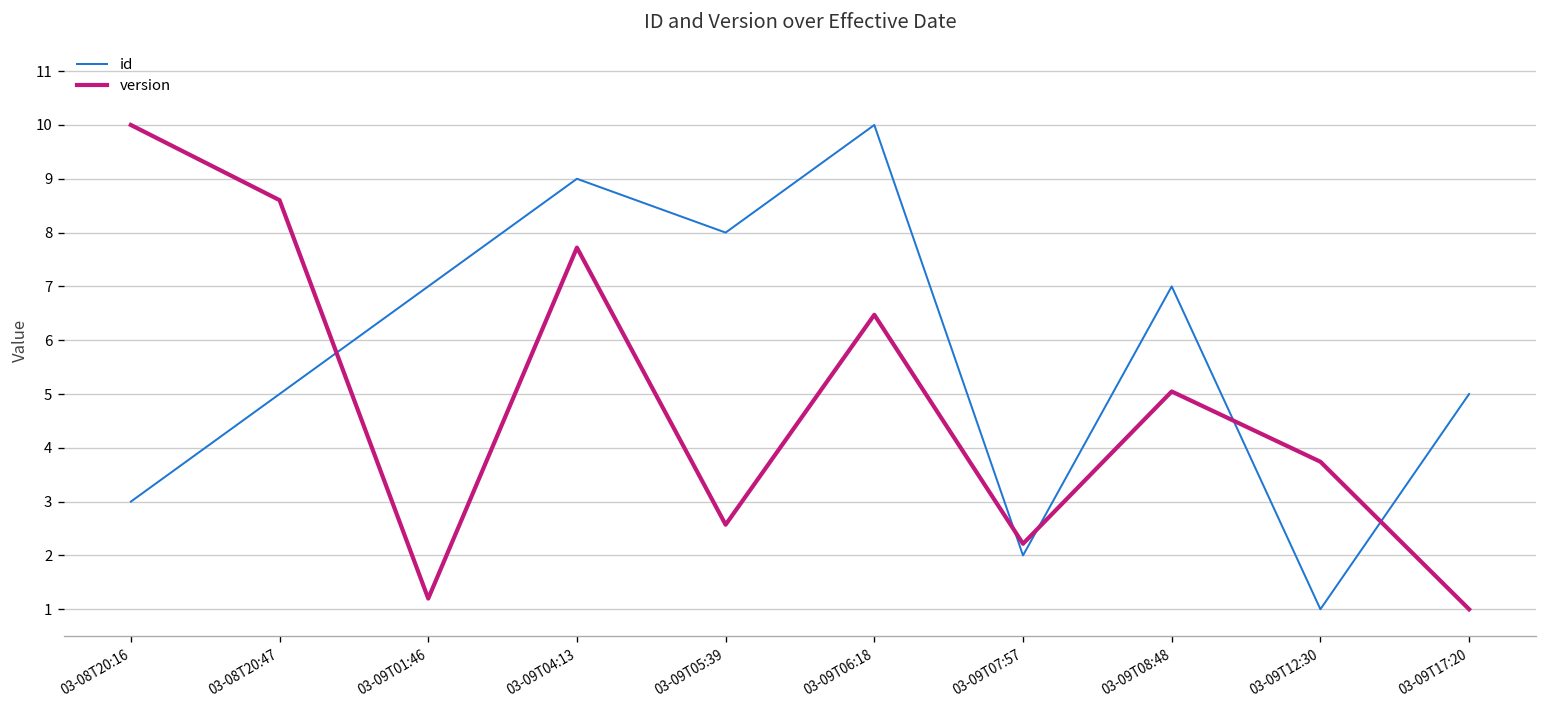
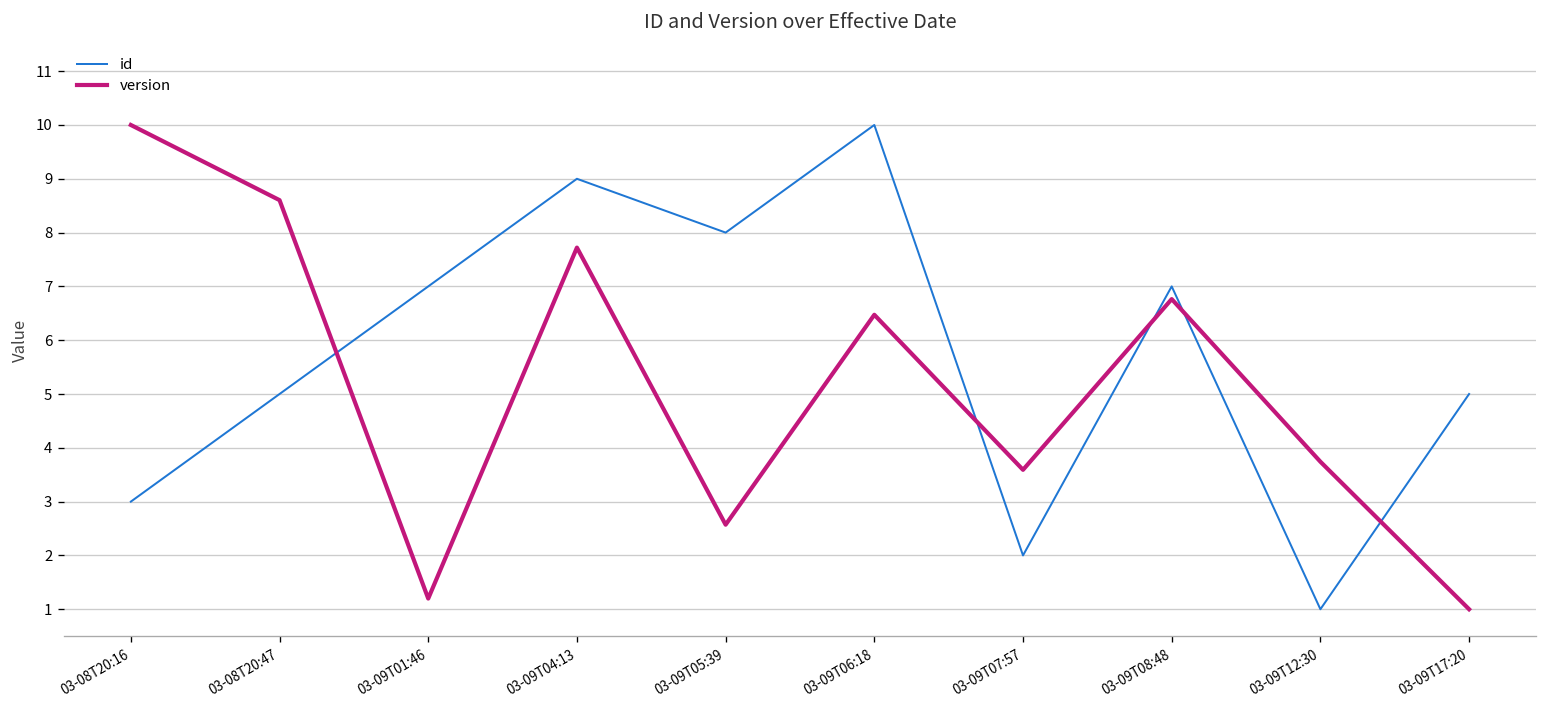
version, 03-09T07:57: 2.2 -> 3.6
version, 03-09T08:48: 5.0 -> 6.8
